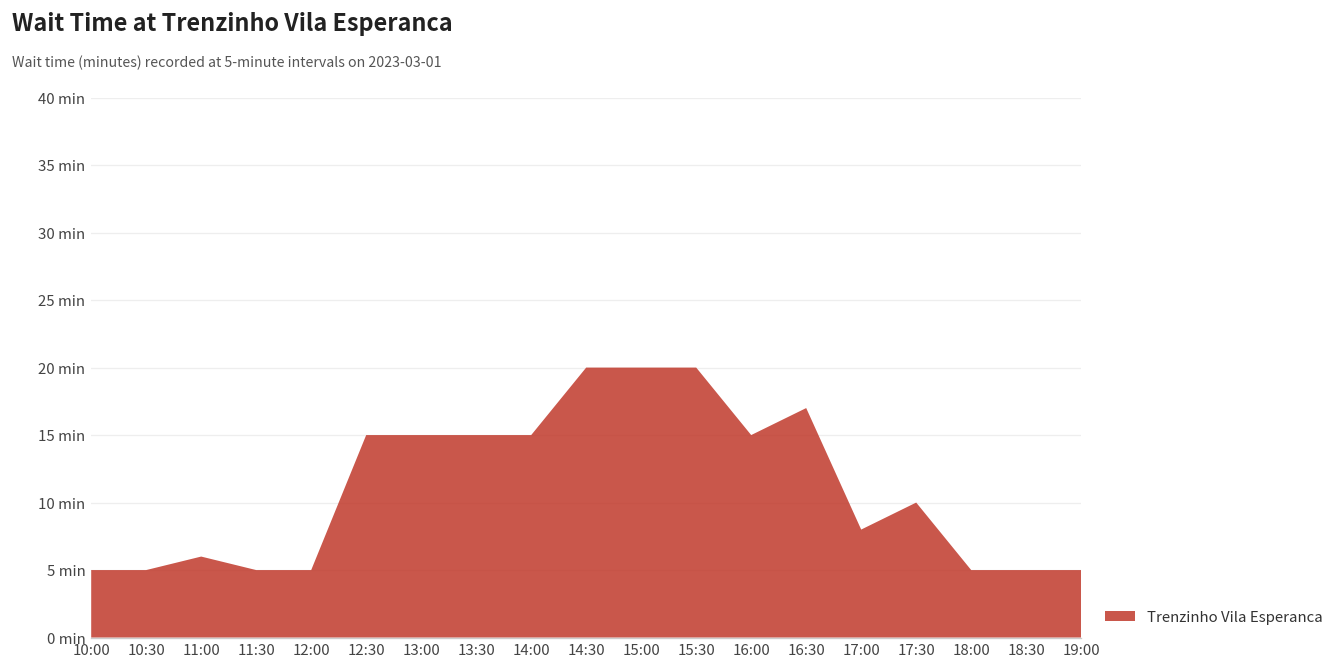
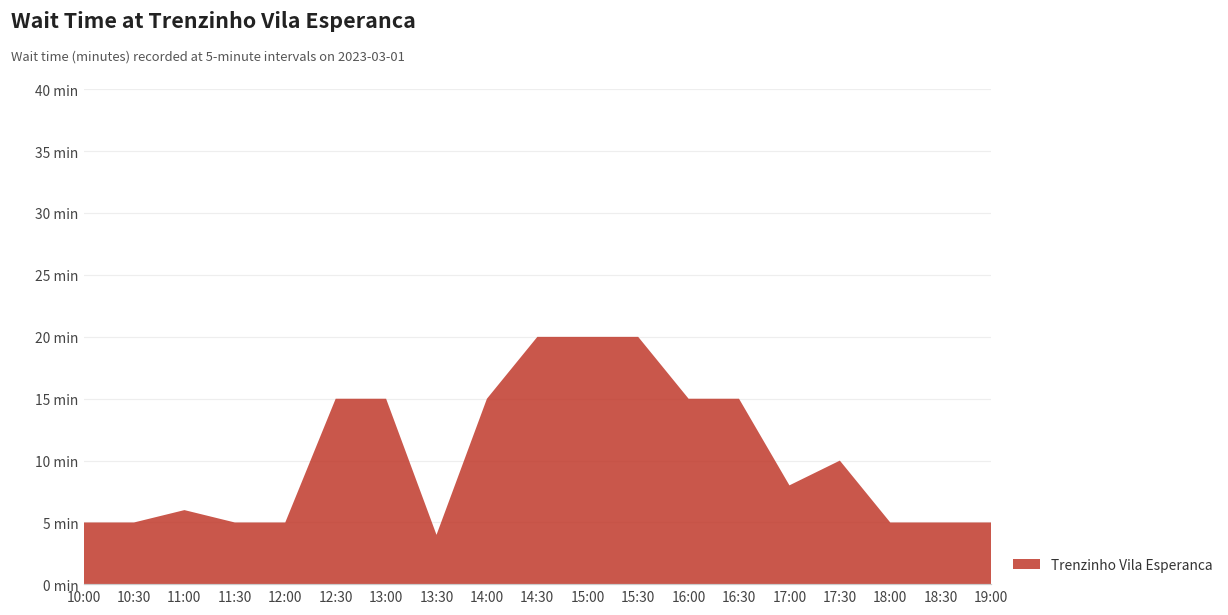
13:30: 15 min -> 4 min
16:30: 17 min -> 15 min
